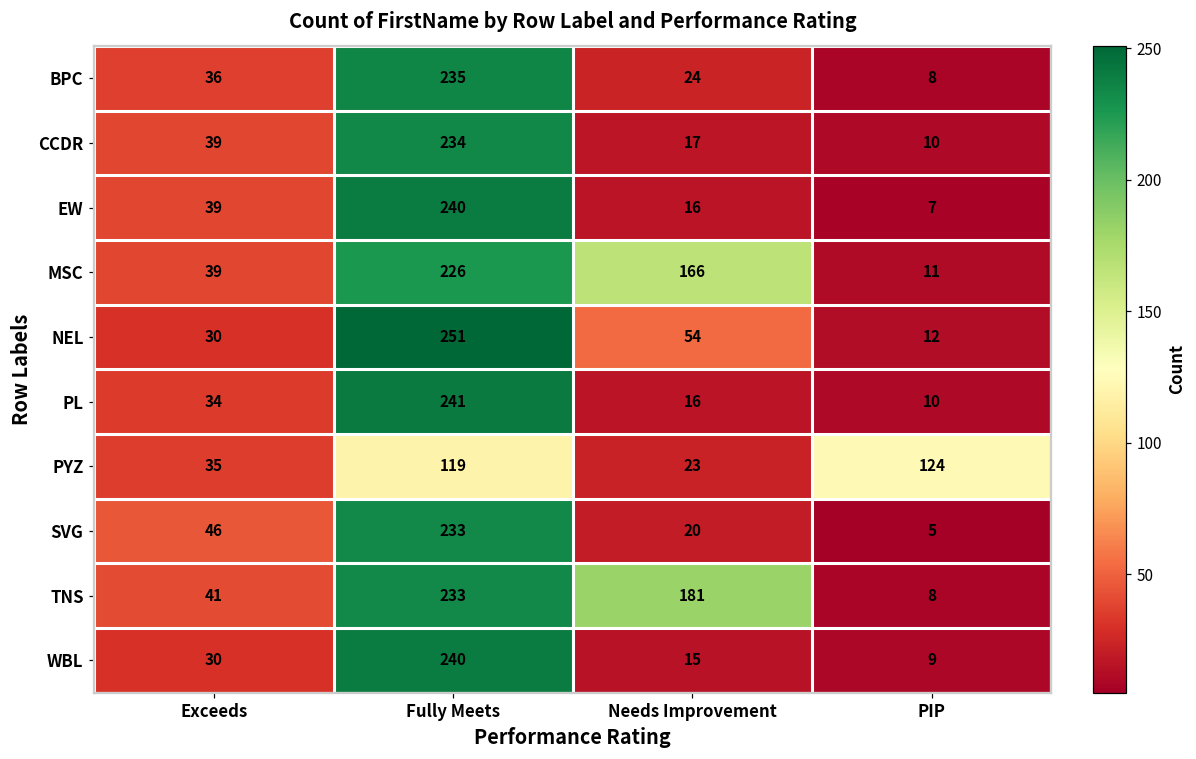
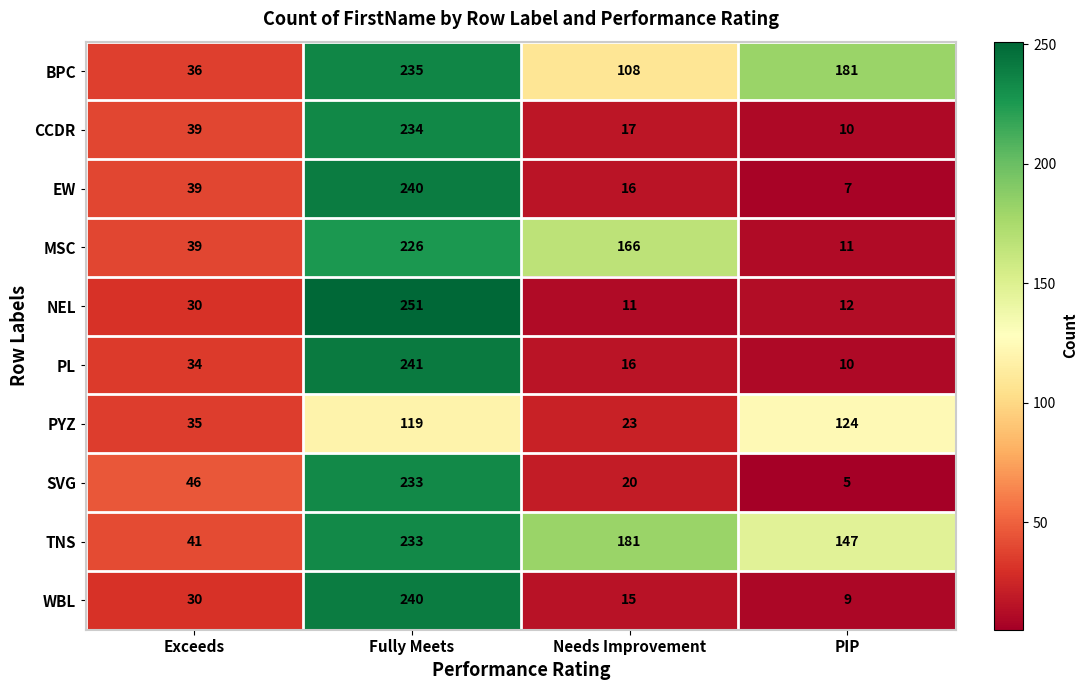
BPC, Needs Improvement: 24 -> 108
BPC, PIP: 8 -> 181
NEL, Needs Improvement: 54 -> 11
TNS, PIP: 8 -> 147
